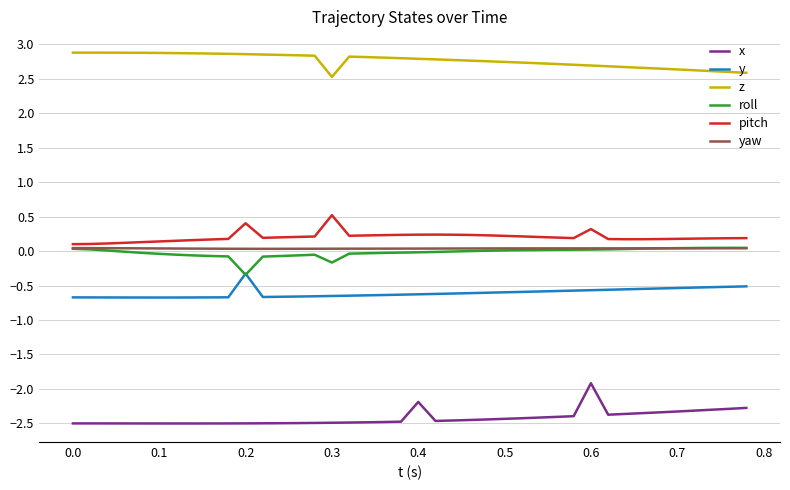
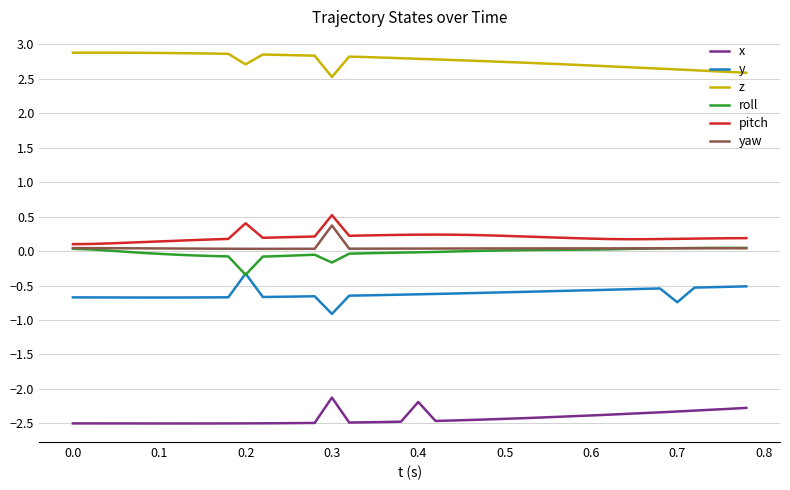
z, 0.2: 2.9 -> 2.7
x, 0.3: -2.5 -> -2.1
y, 0.3: -0.7 -> -0.9
yaw, 0.3: 0.0 -> 0.4
x, 0.6: -1.9 -> -2.4
pitch, 0.6: 0.3 -> 0.2
y, 0.7: -0.5 -> -0.7
